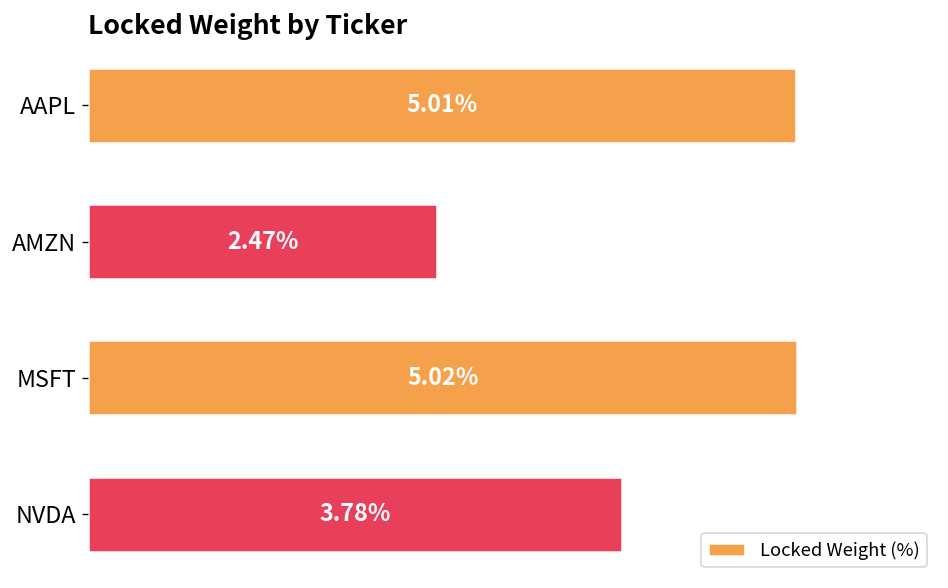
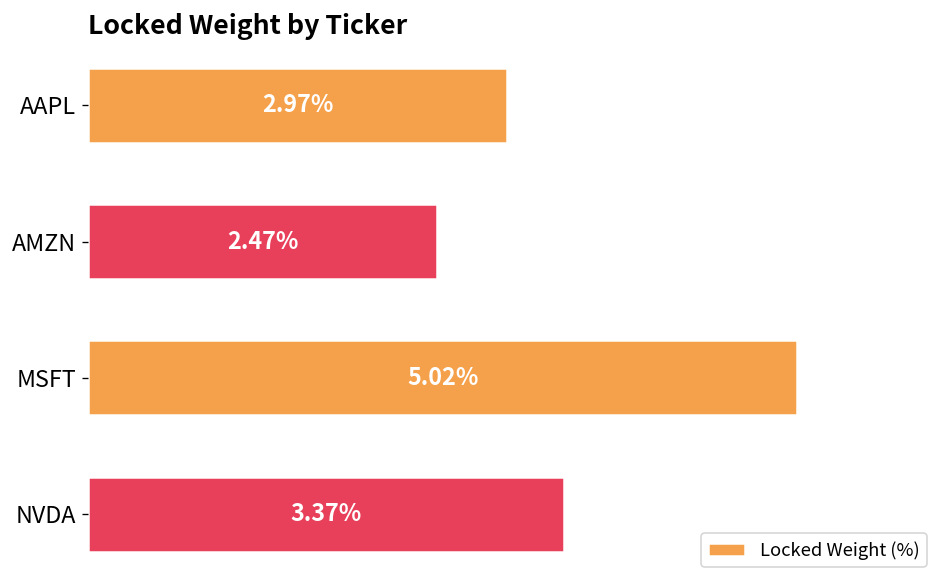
AAPL: 5.01% -> 2.97%
NVDA: 3.78% -> 3.37%
